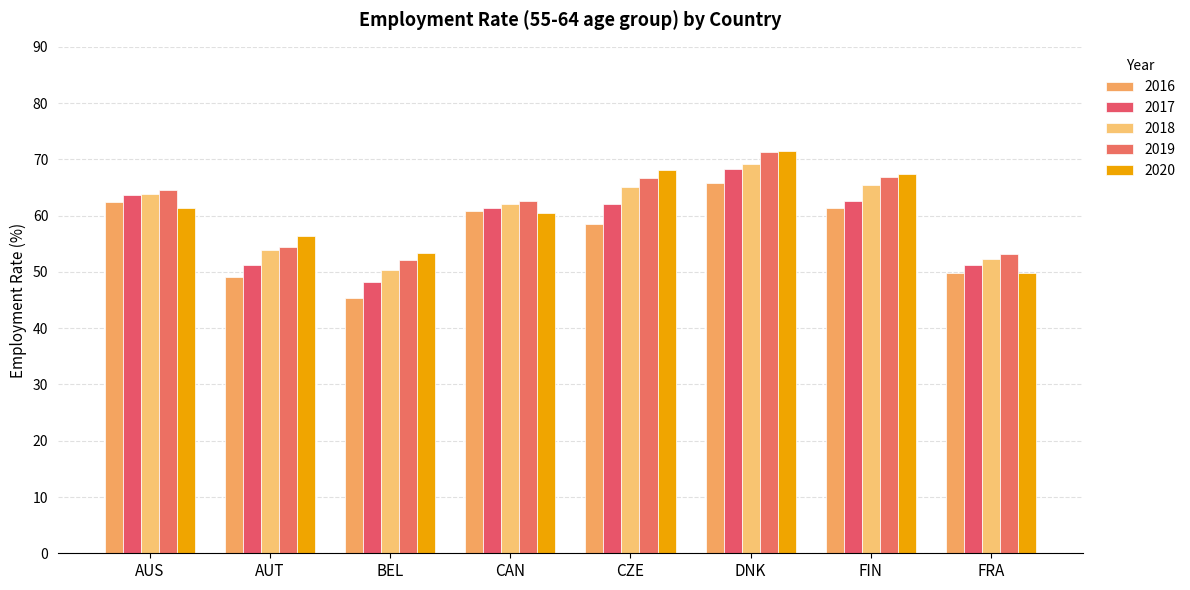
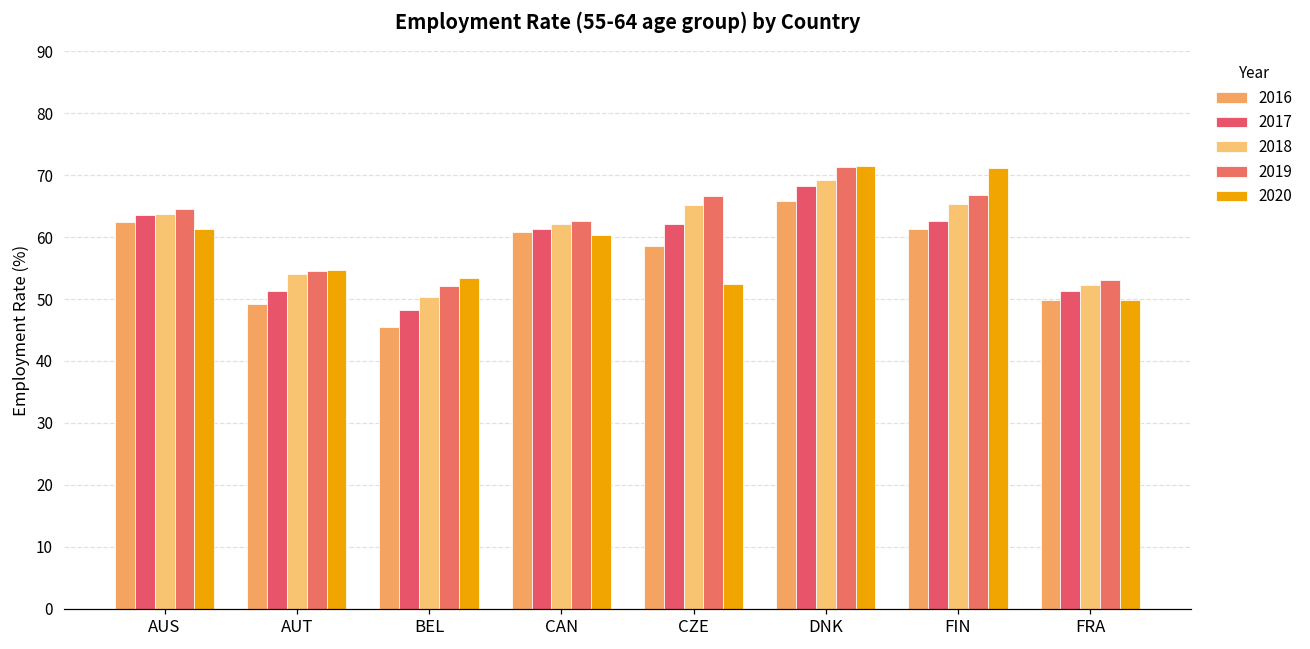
2020, AUT: 56 -> 55
2020, CZE: 68 -> 52
2020, FIN: 67 -> 71
